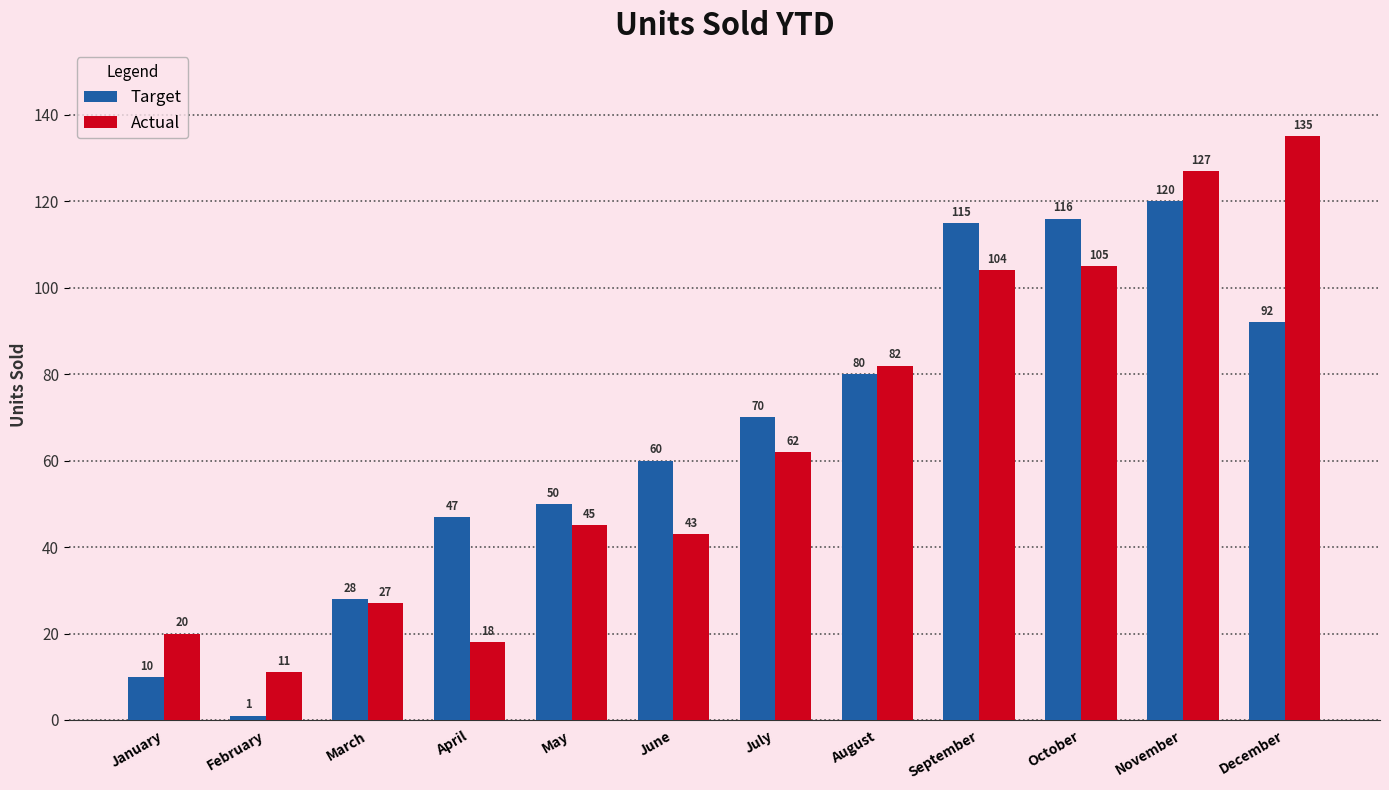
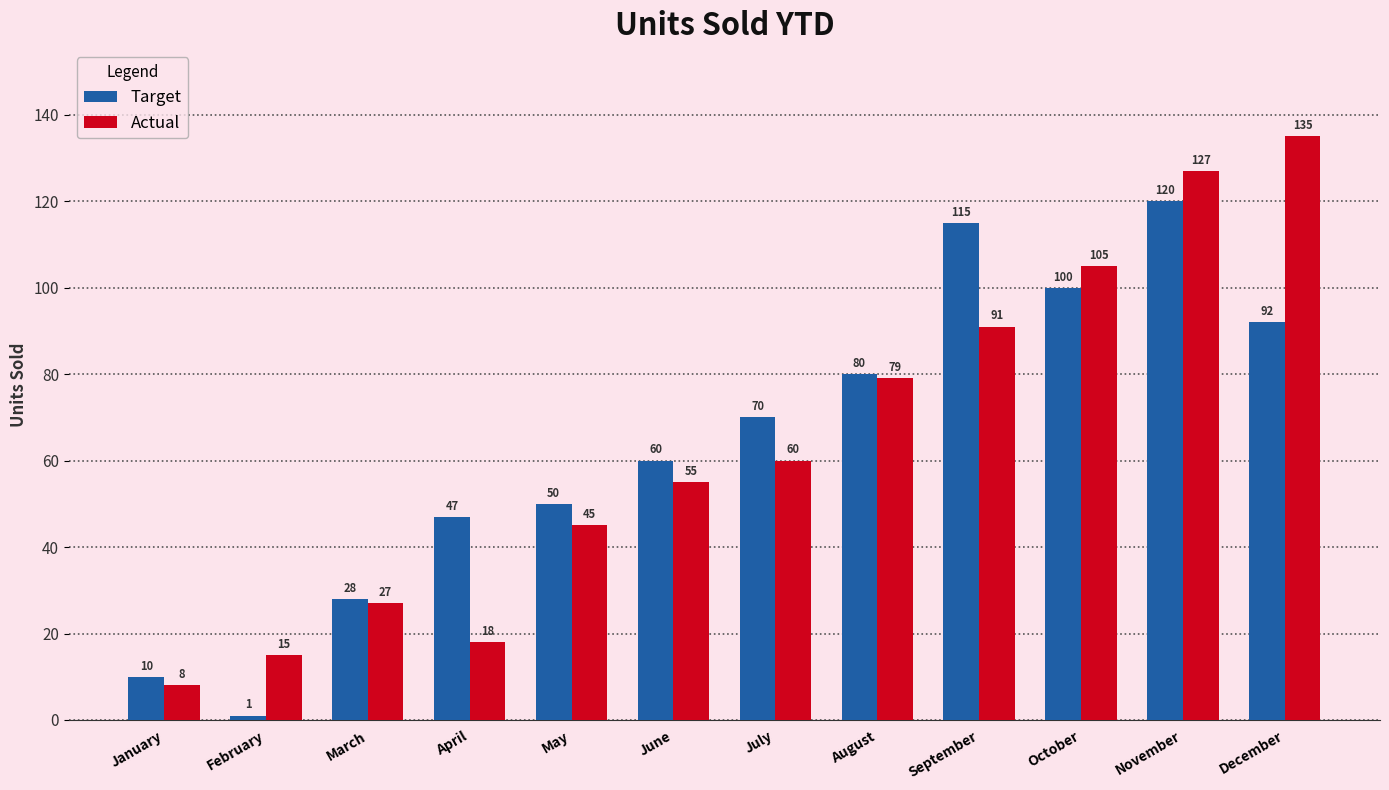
Actual, January: 20 -> 8
Actual, February: 11 -> 15
Actual, June: 43 -> 55
Actual, July: 62 -> 60
Actual, August: 82 -> 79
Actual, September: 104 -> 91
Target, October: 116 -> 100
